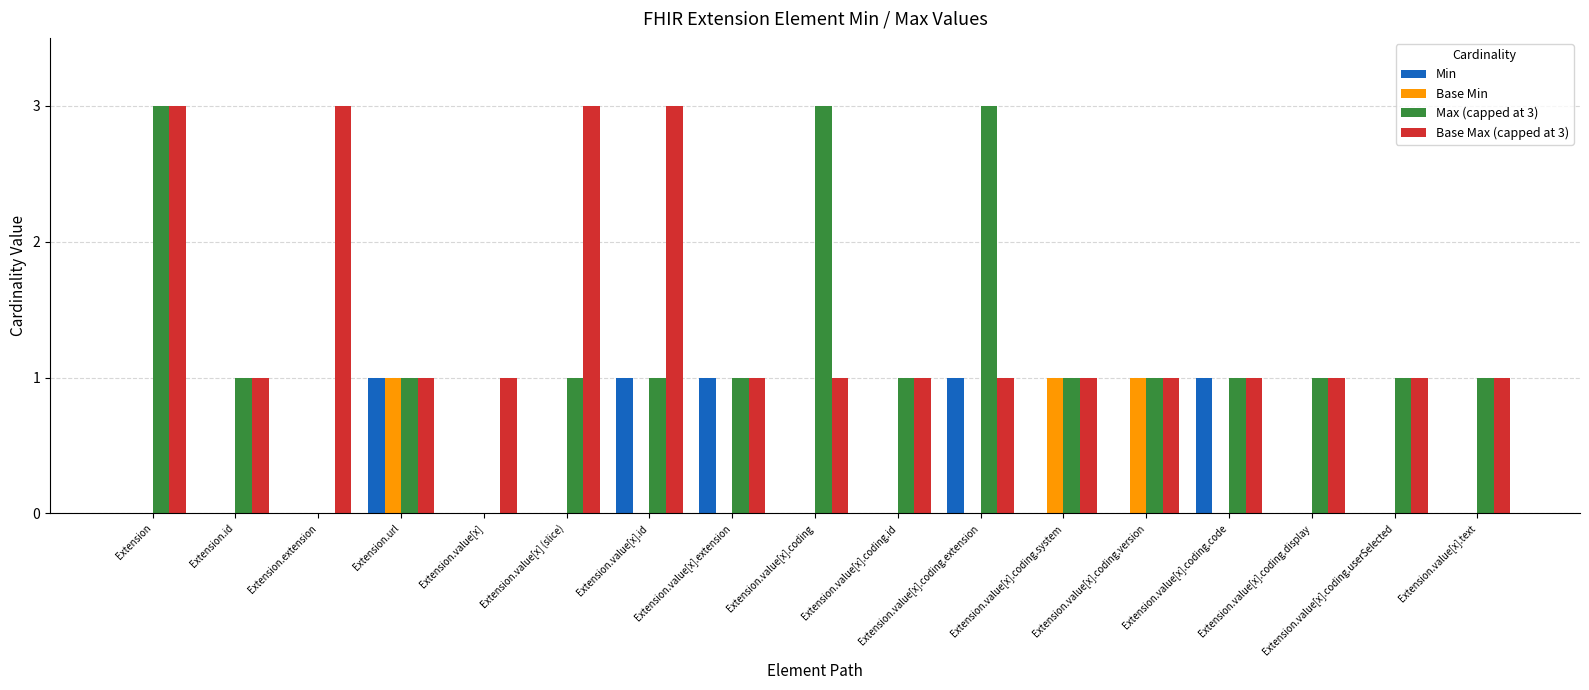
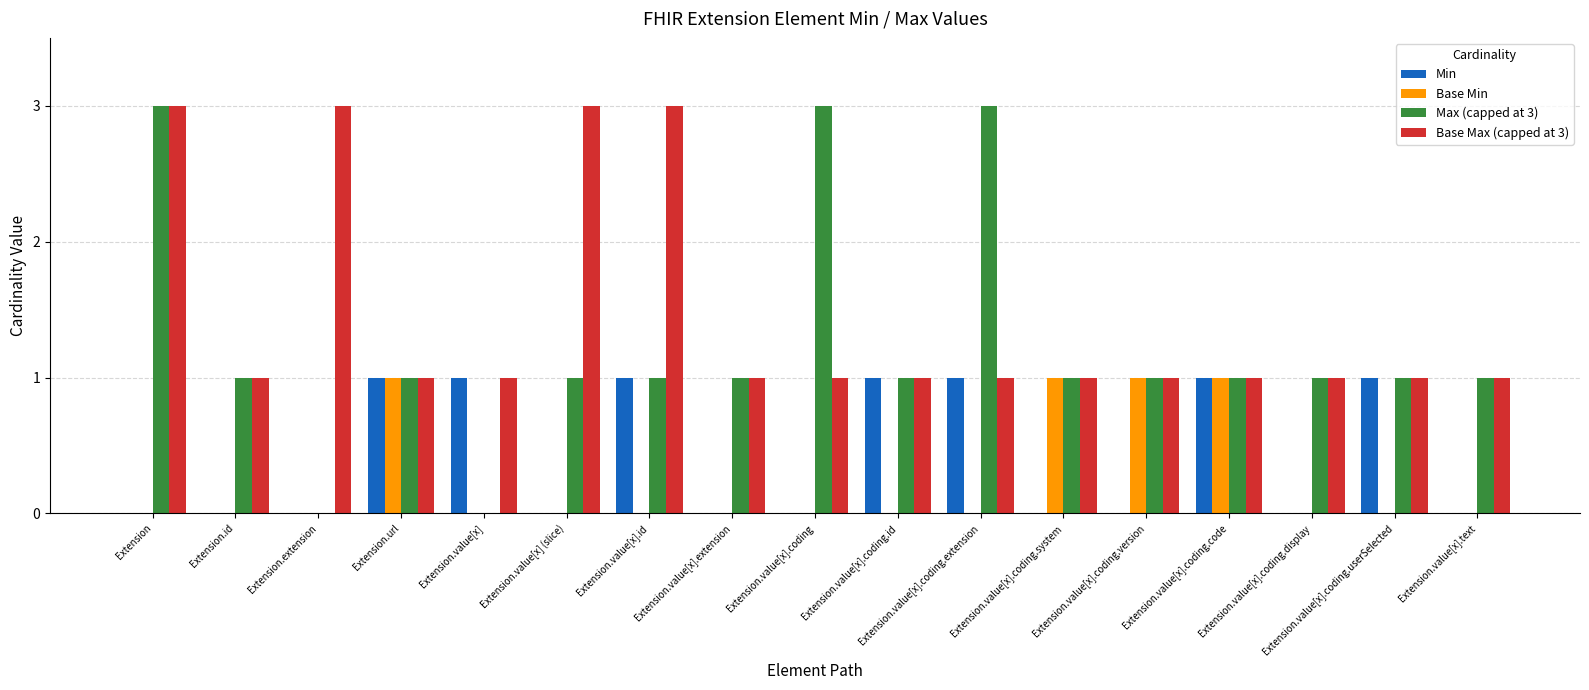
Min, Extension.value[x]: 0 -> 1
Min, Extension.value[x].extension: 1 -> 0
Min, Extension.value[x].coding.id: 0 -> 1
Base Min, Extension.value[x].coding.code: 0 -> 1
Min, Extension.value[x].coding.userSelected: 0 -> 1
